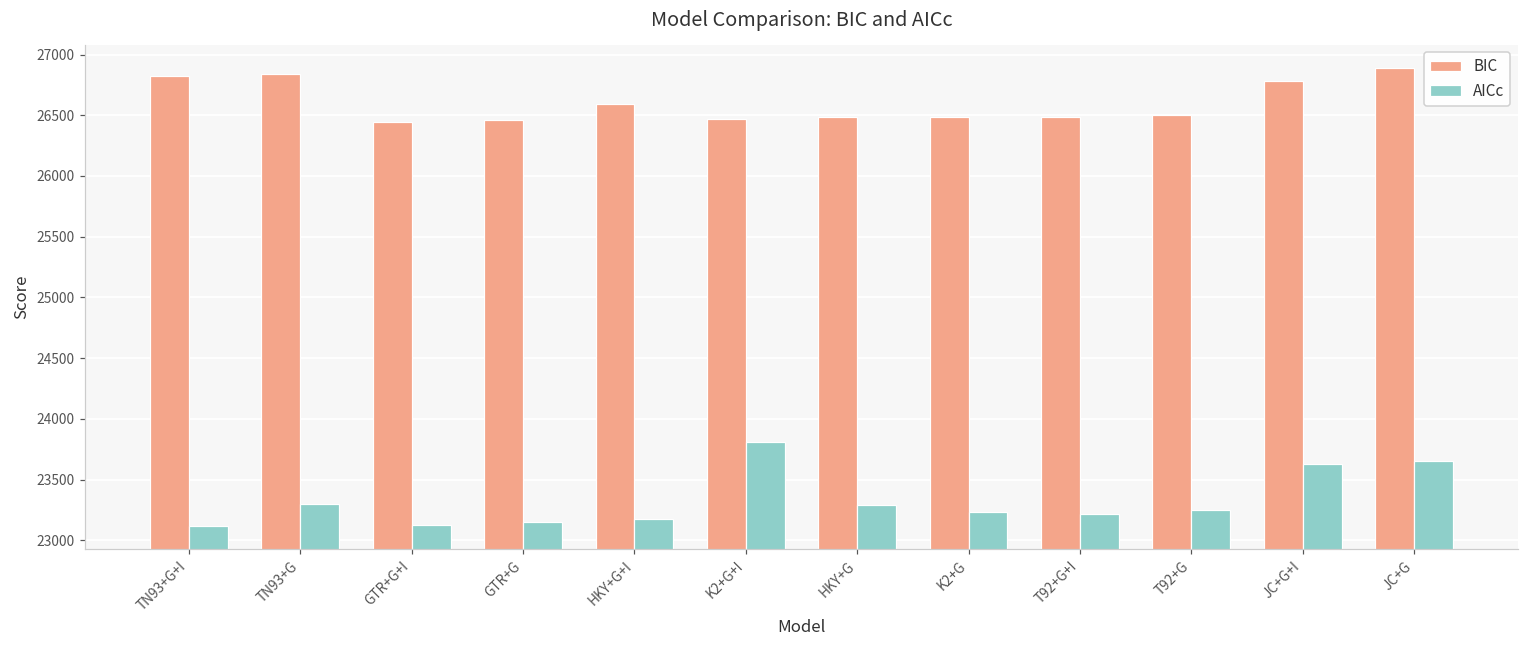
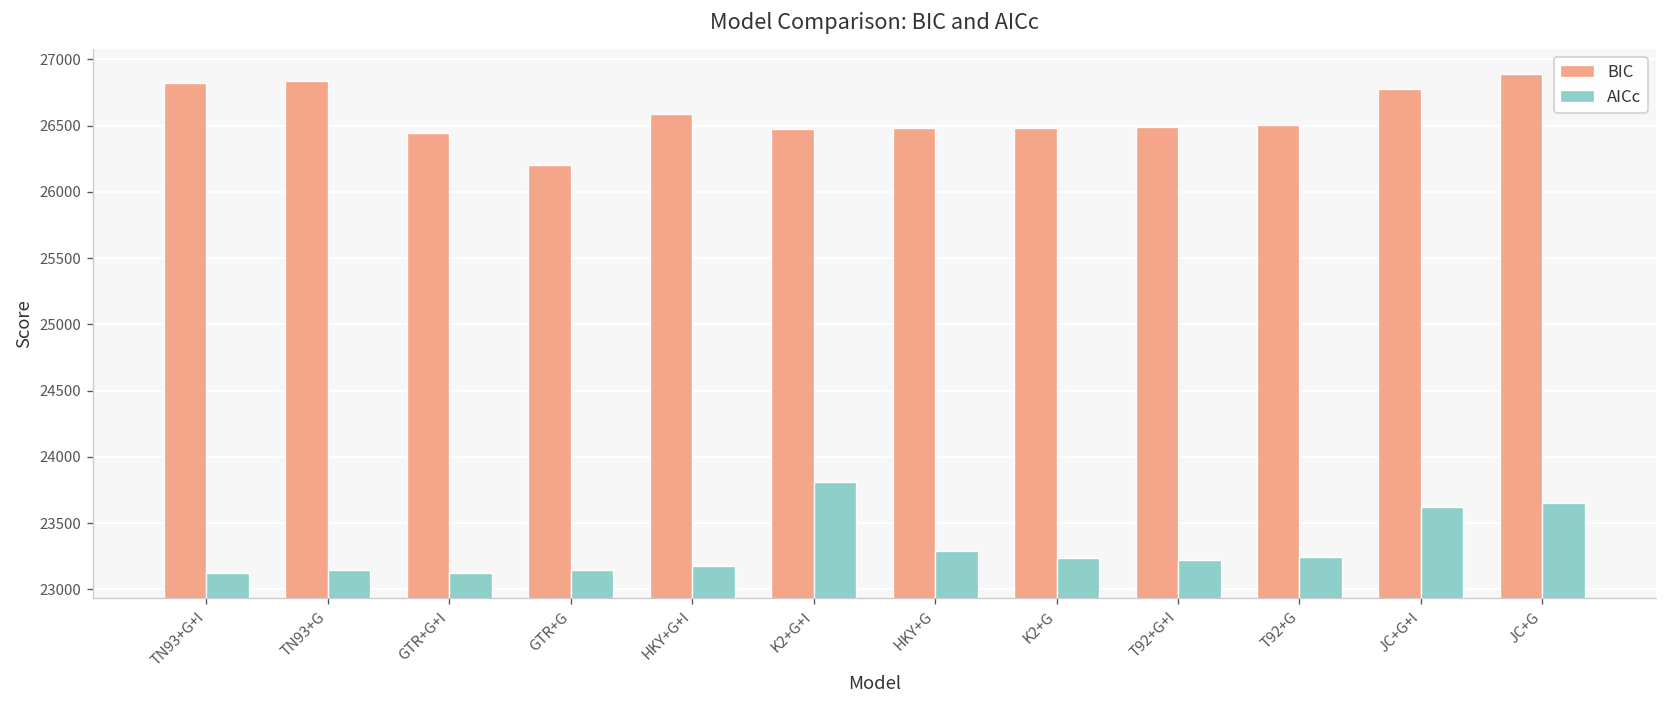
AICc, TN93+G: 23300 -> 23140
BIC, GTR+G: 26460 -> 26200
